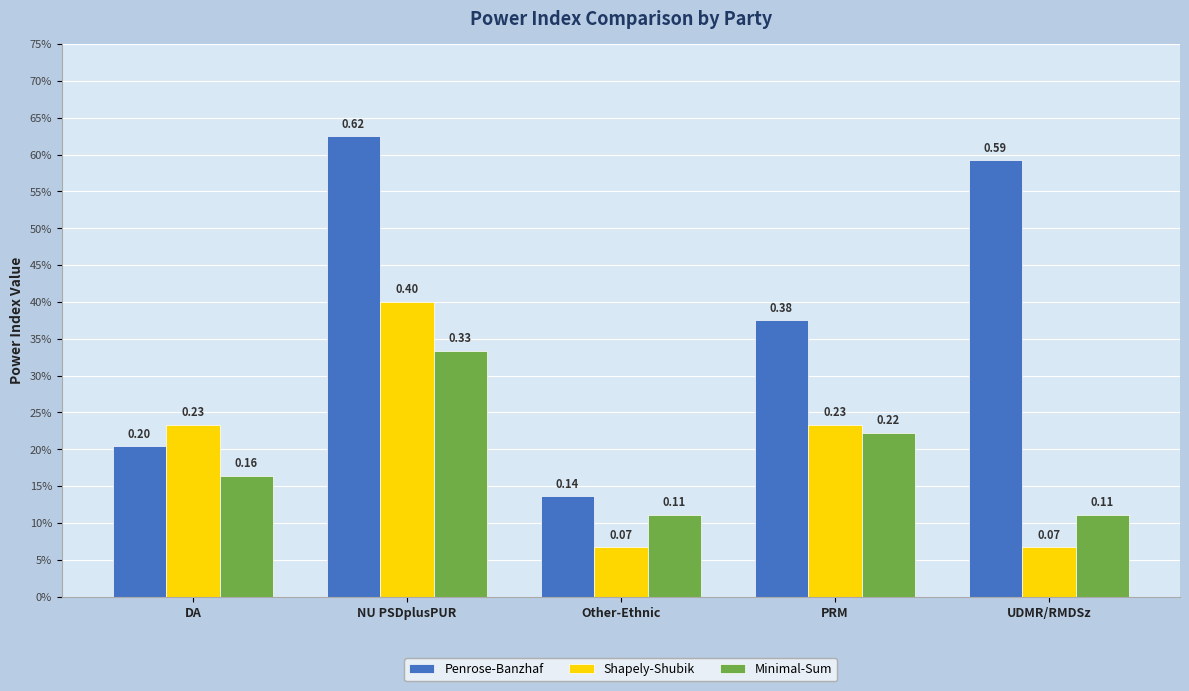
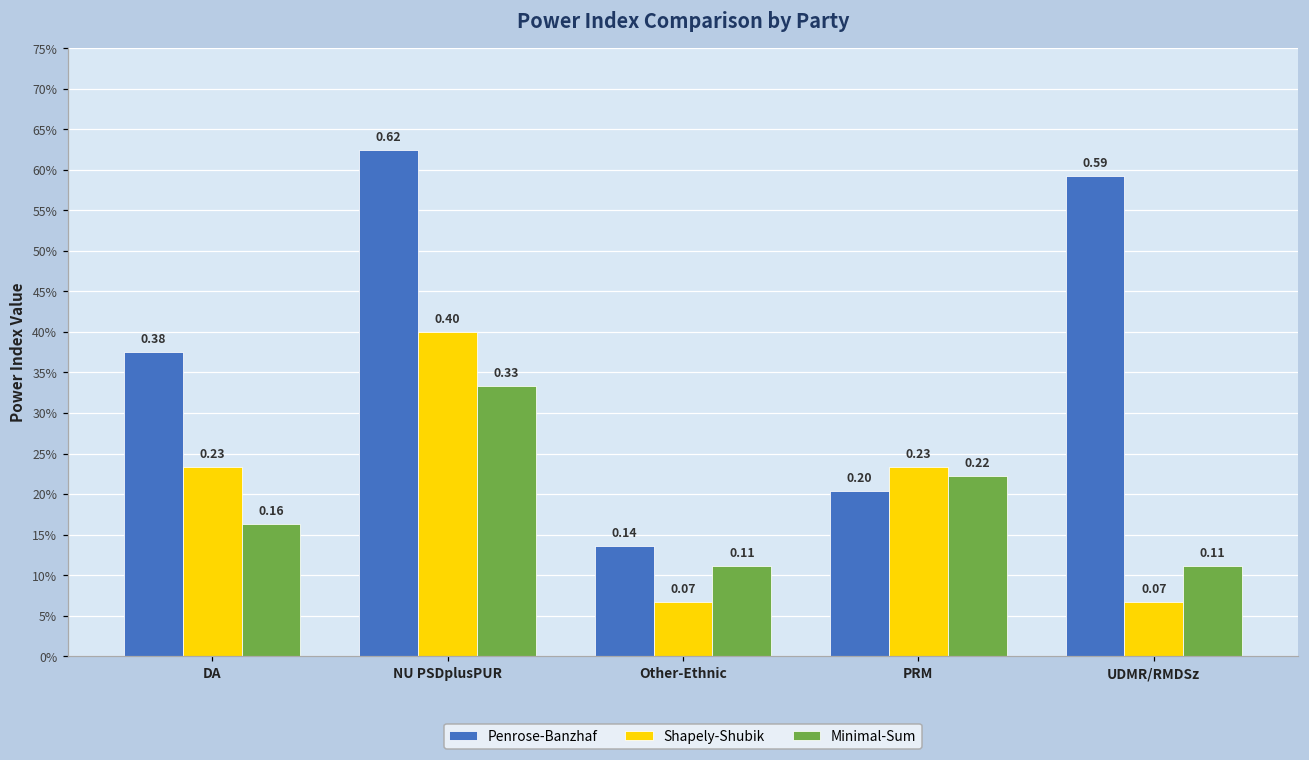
Penrose-Banzhaf, DA: 0.20 -> 0.38
Penrose-Banzhaf, PRM: 0.38 -> 0.20
